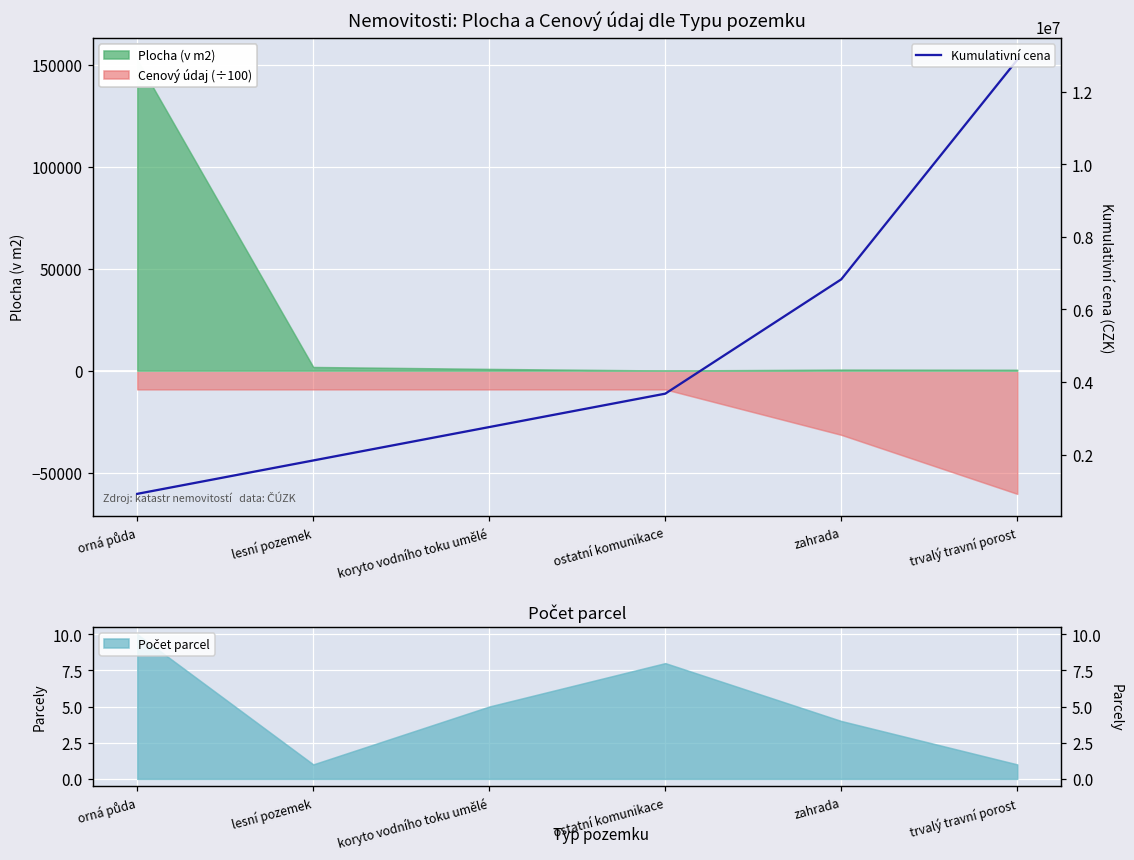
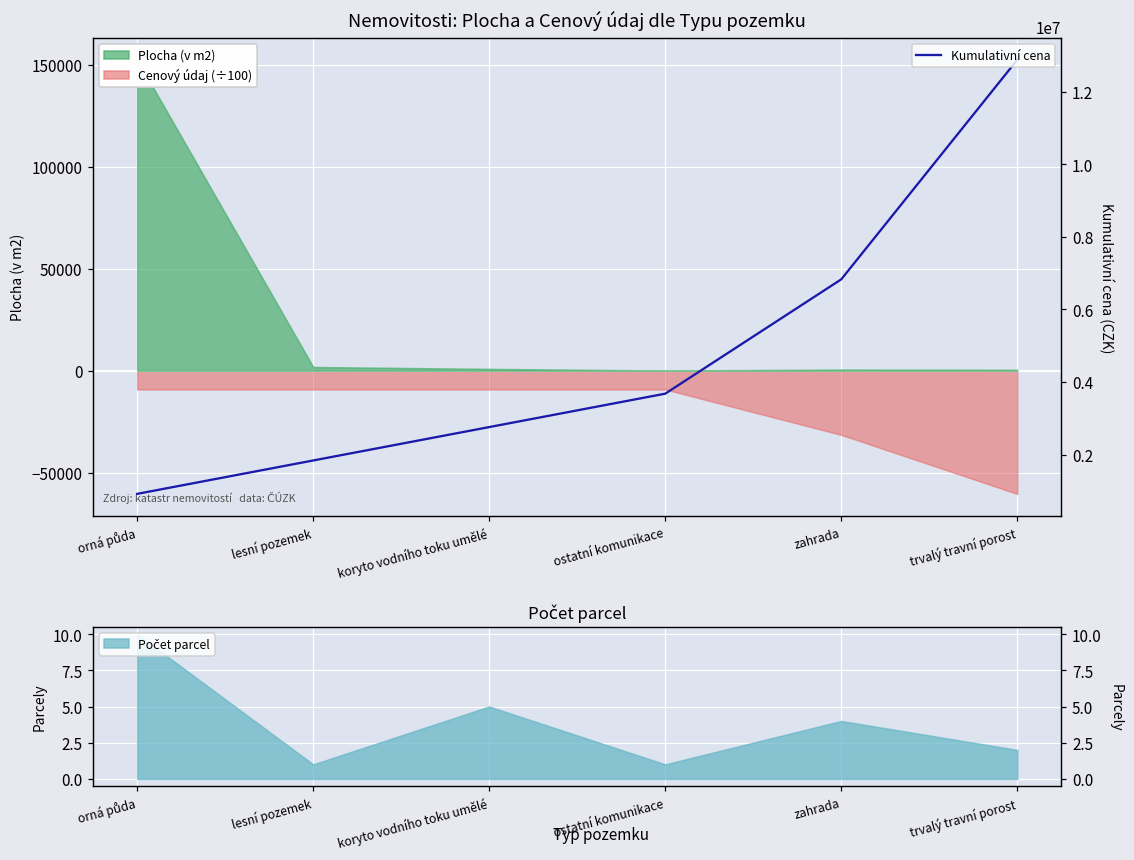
Počet parcel, ostatní komunikace: 8 -> 1
Počet parcel, trvalý travní porost: 1 -> 2
